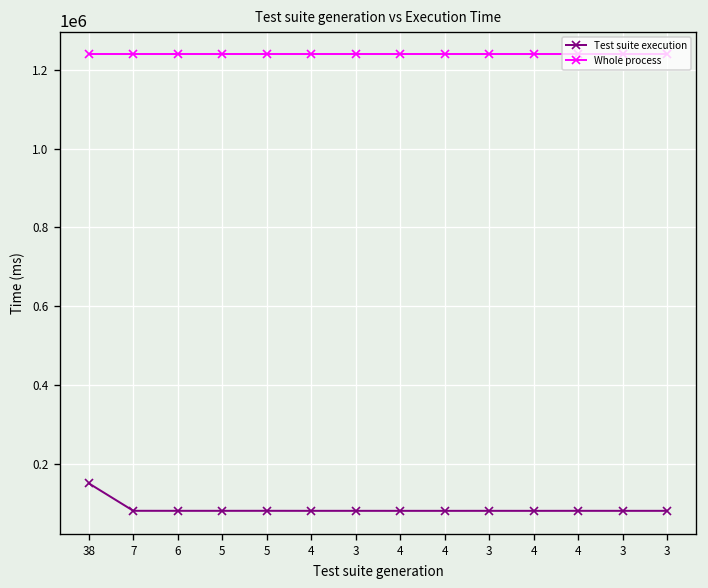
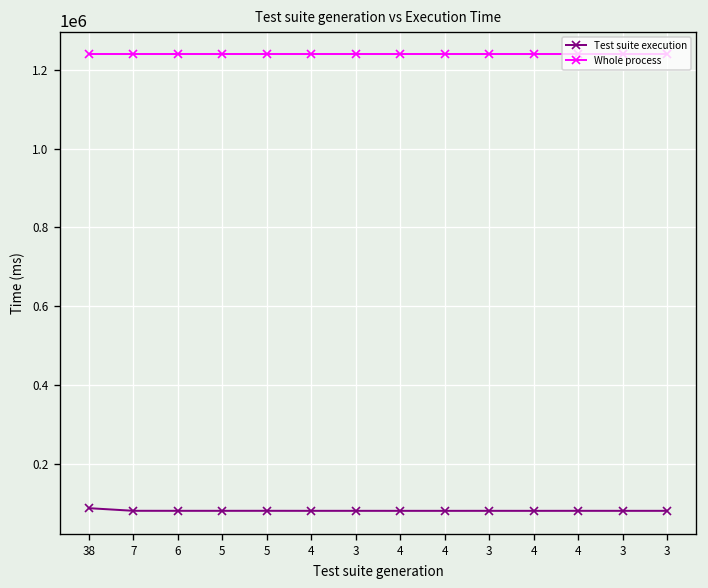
Test suite execution, 38: 150000 -> 90000
